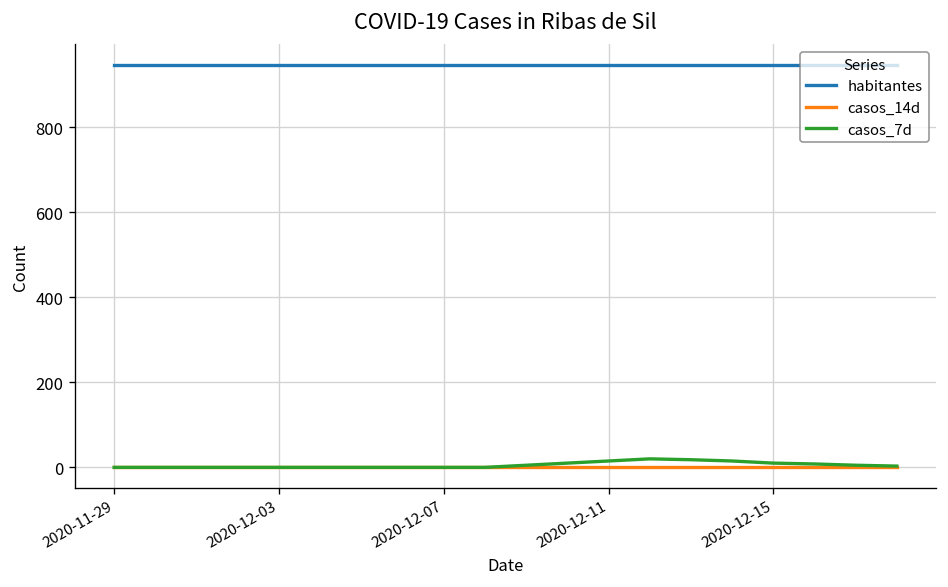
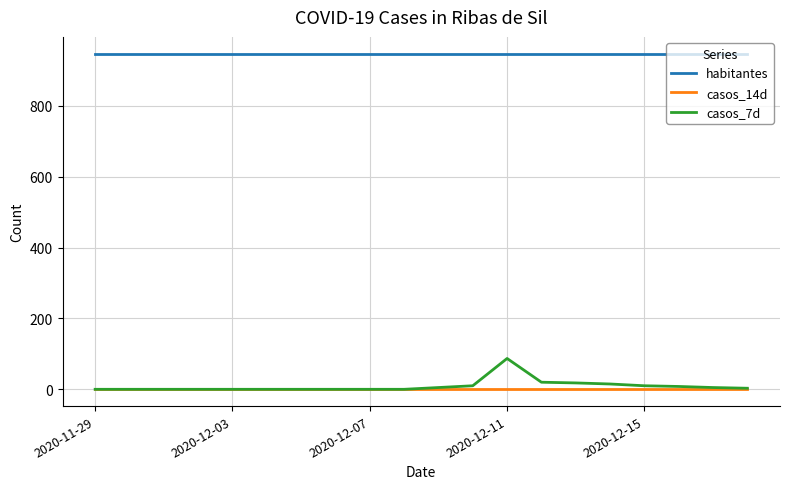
casos_7d, 2020-12-11: 20 -> 90
